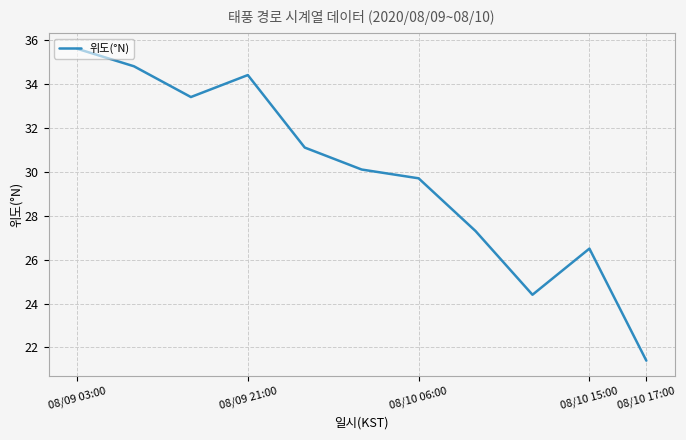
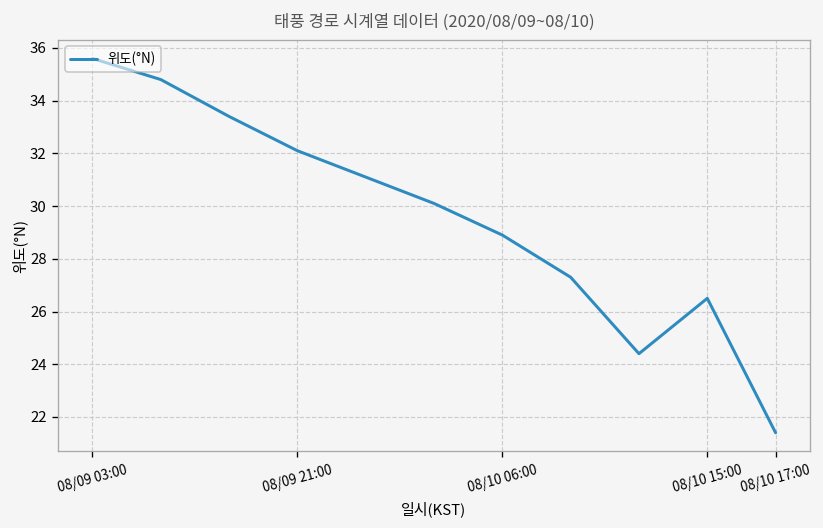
08/09 21:00: 34.4 -> 32.1
08/10 06:00: 29.7 -> 28.9
